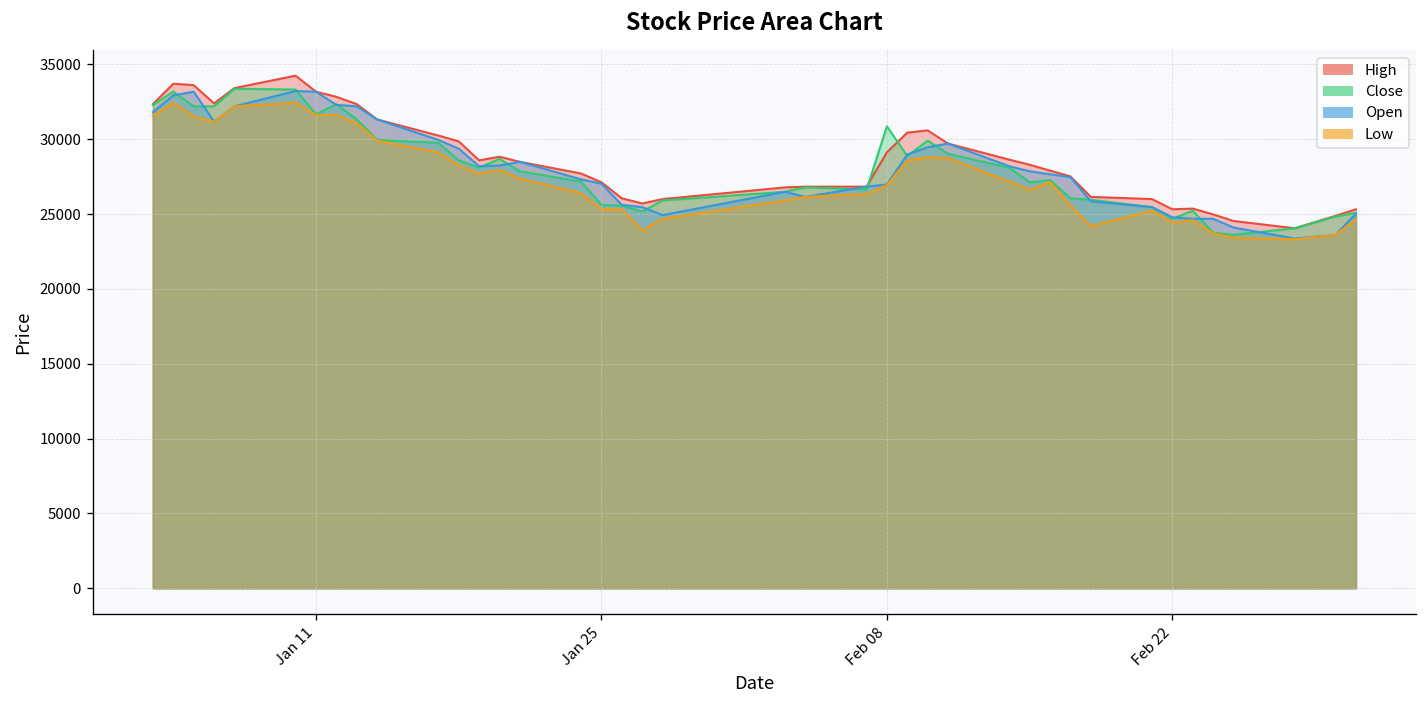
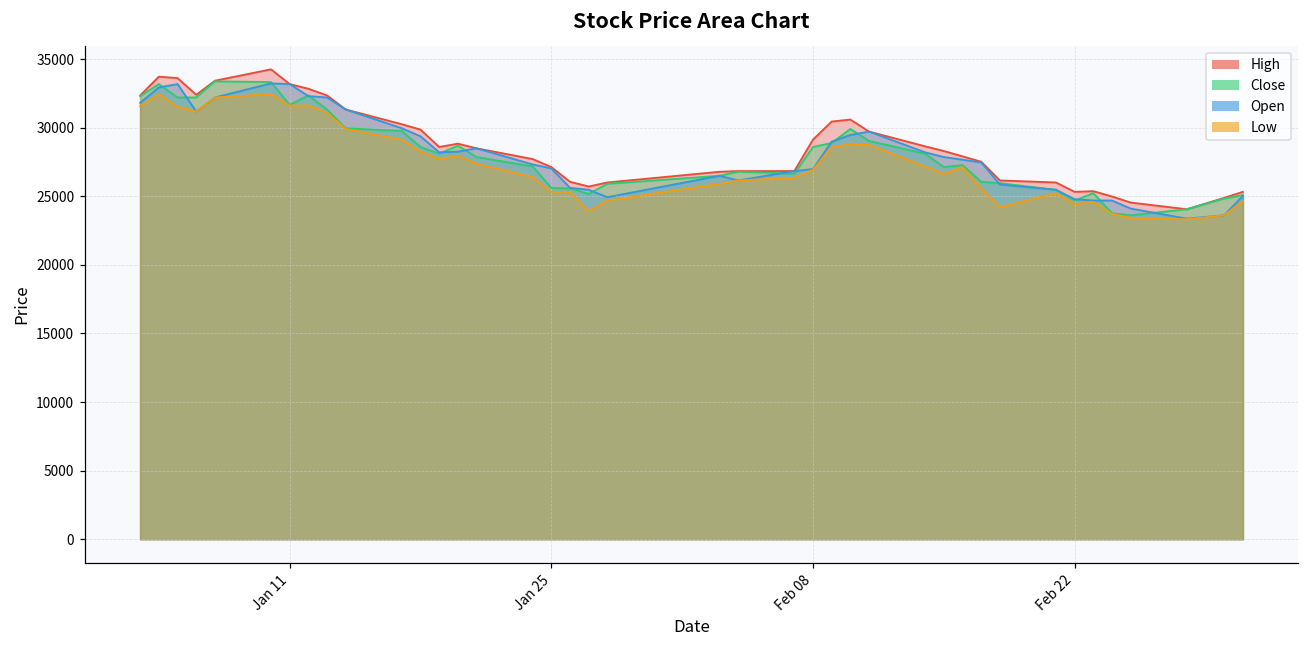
Close, Feb 08: 30900 -> 28600
